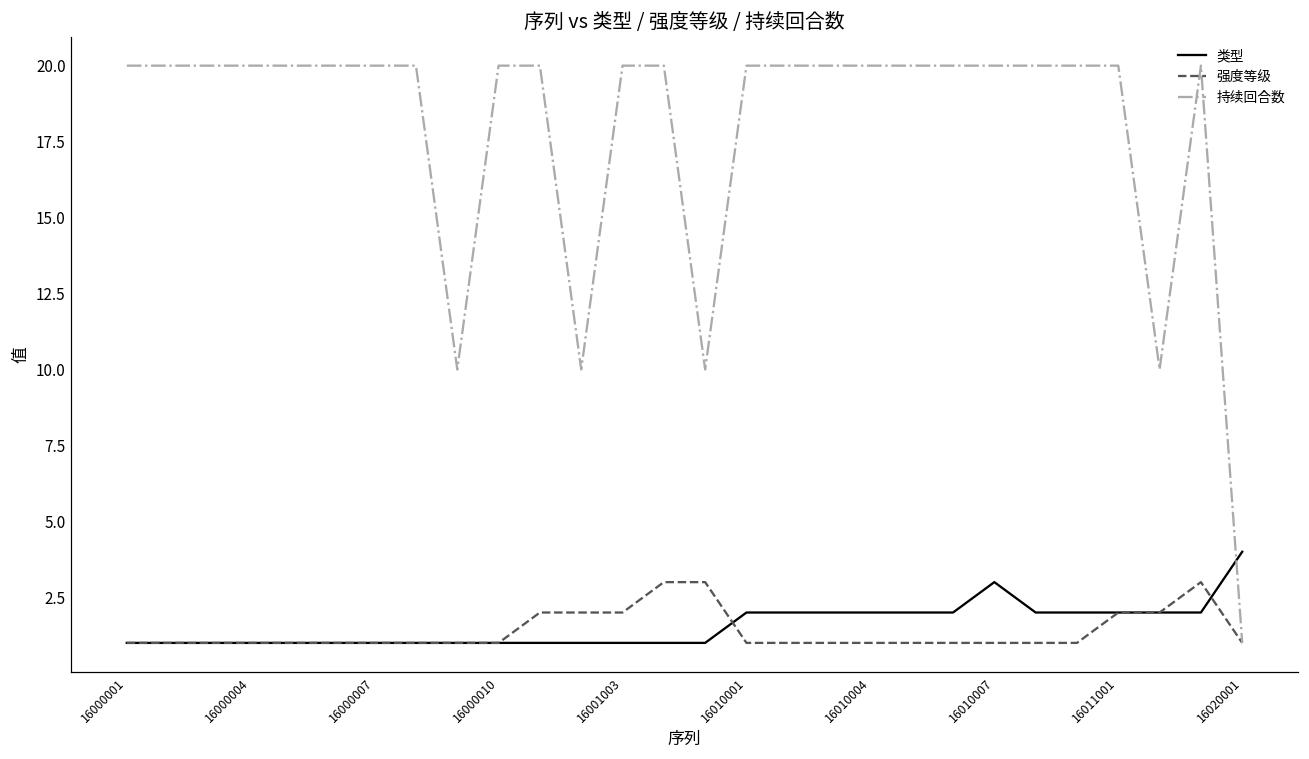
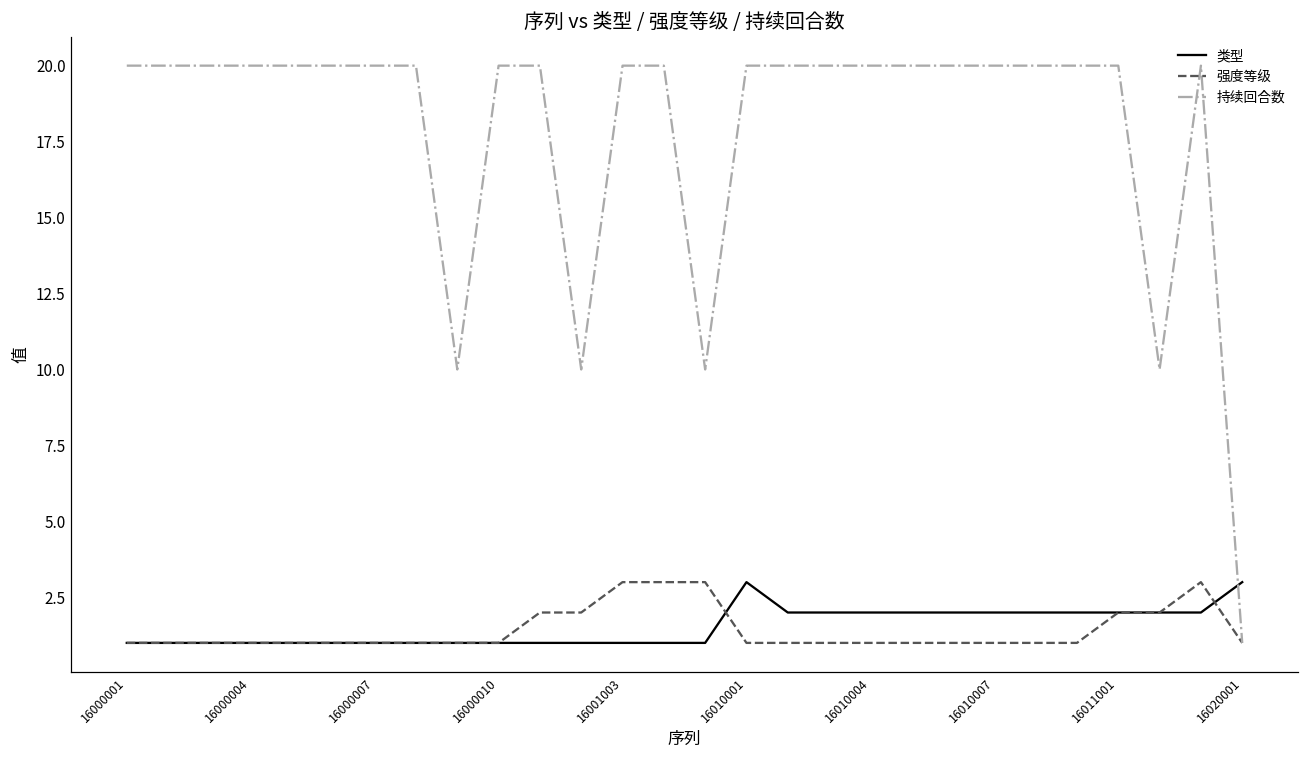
强度等级, 16001003: 2 -> 3
类型, 16010001: 2 -> 3
类型, 16010007: 3 -> 2
类型, 16020001: 4 -> 3
